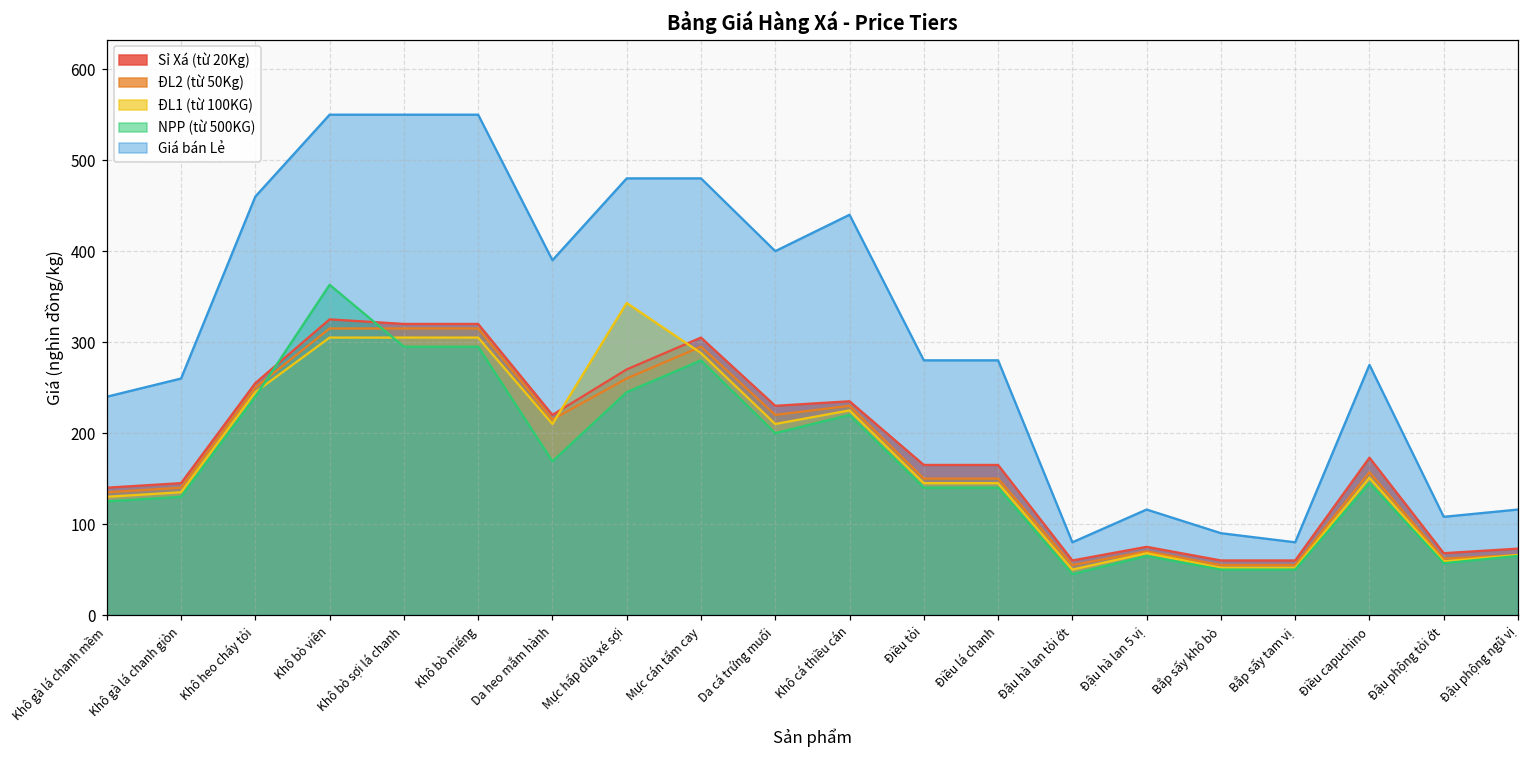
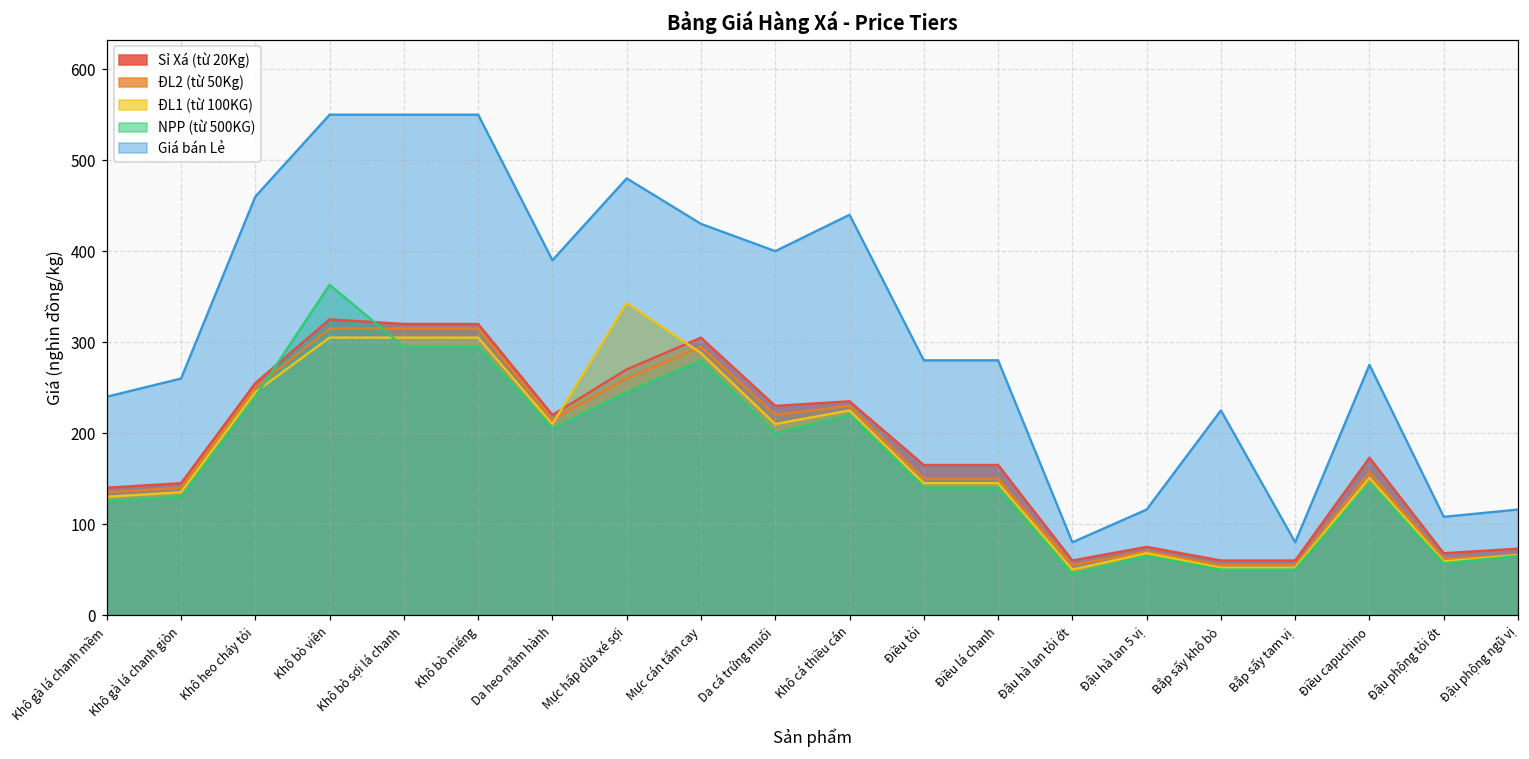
NPP (từ 500KG), Da heo mắm hành: 170 -> 210
Giá bán Lẻ, Mực cán tẩm cay: 480 -> 430
Giá bán Lẻ, Bắp sấy khô bò: 90 -> 230
